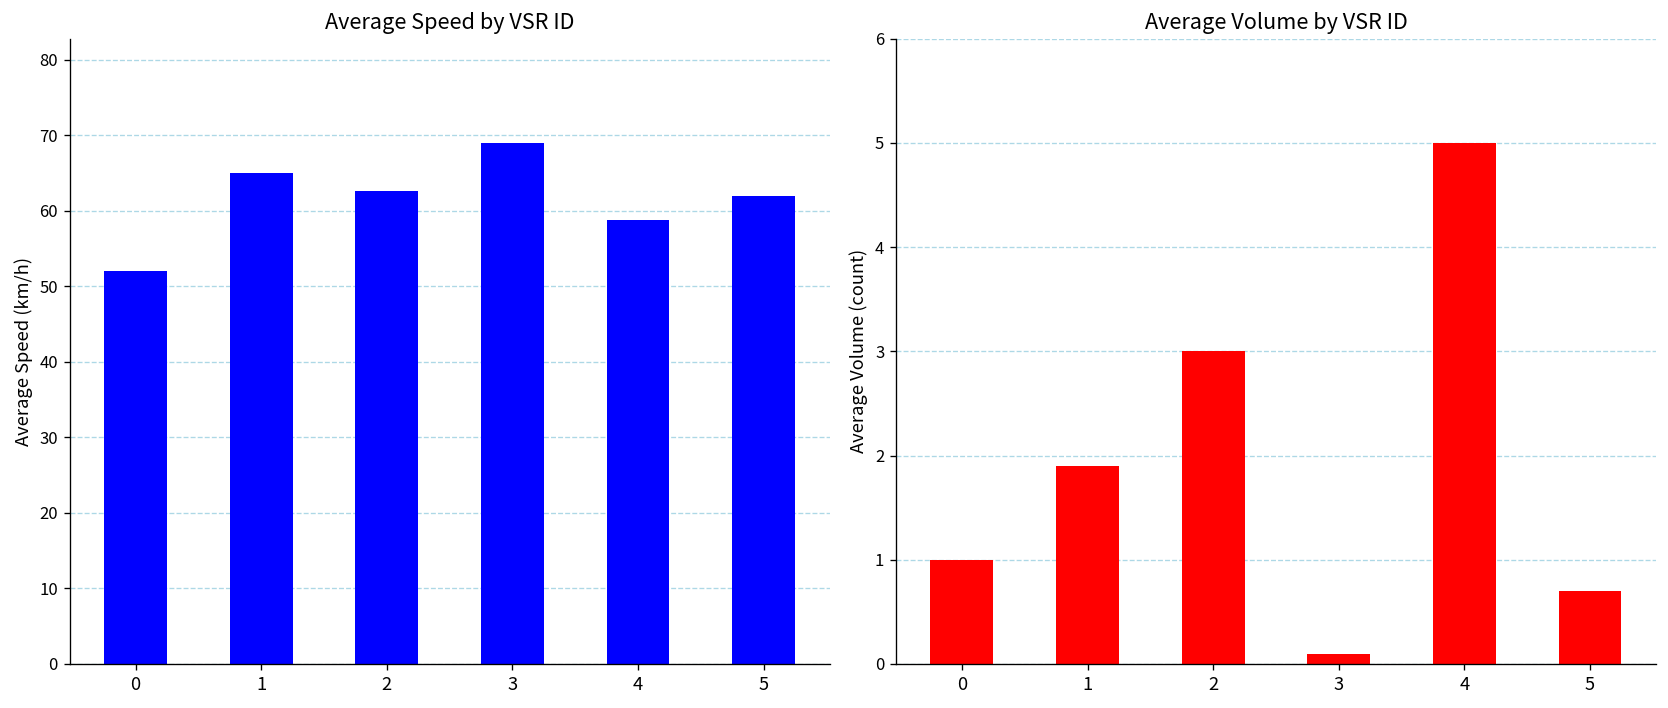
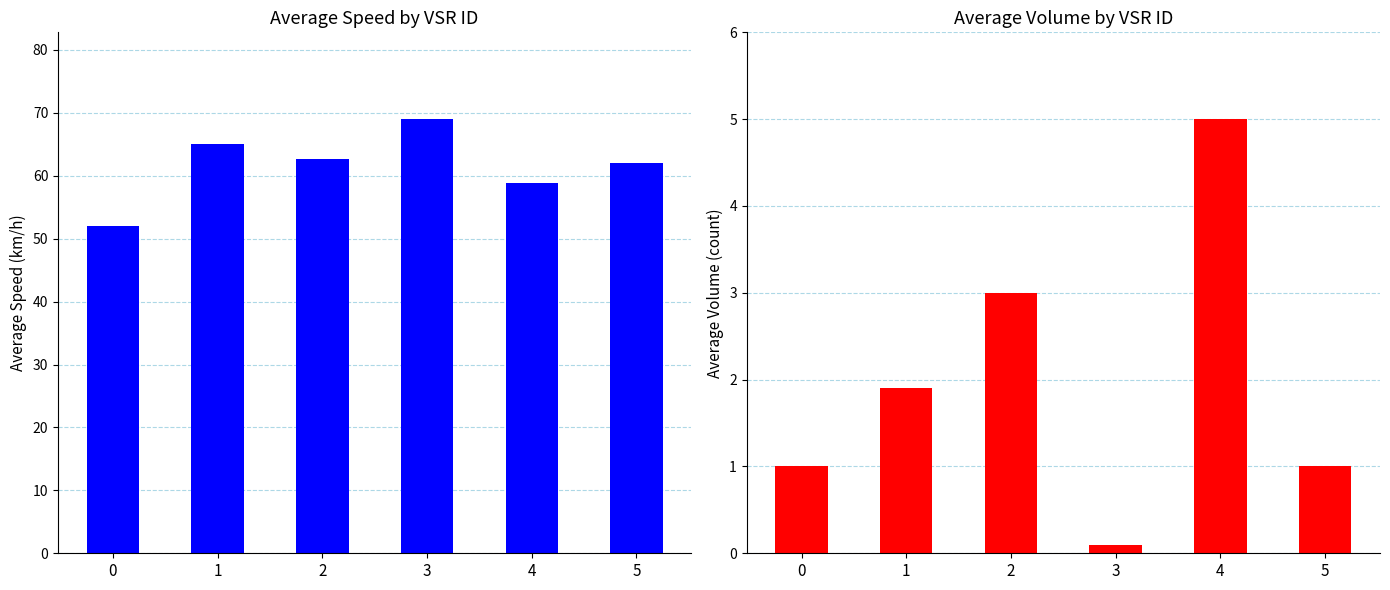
Average Volume by VSR ID, 5: 0.7 -> 1.0
